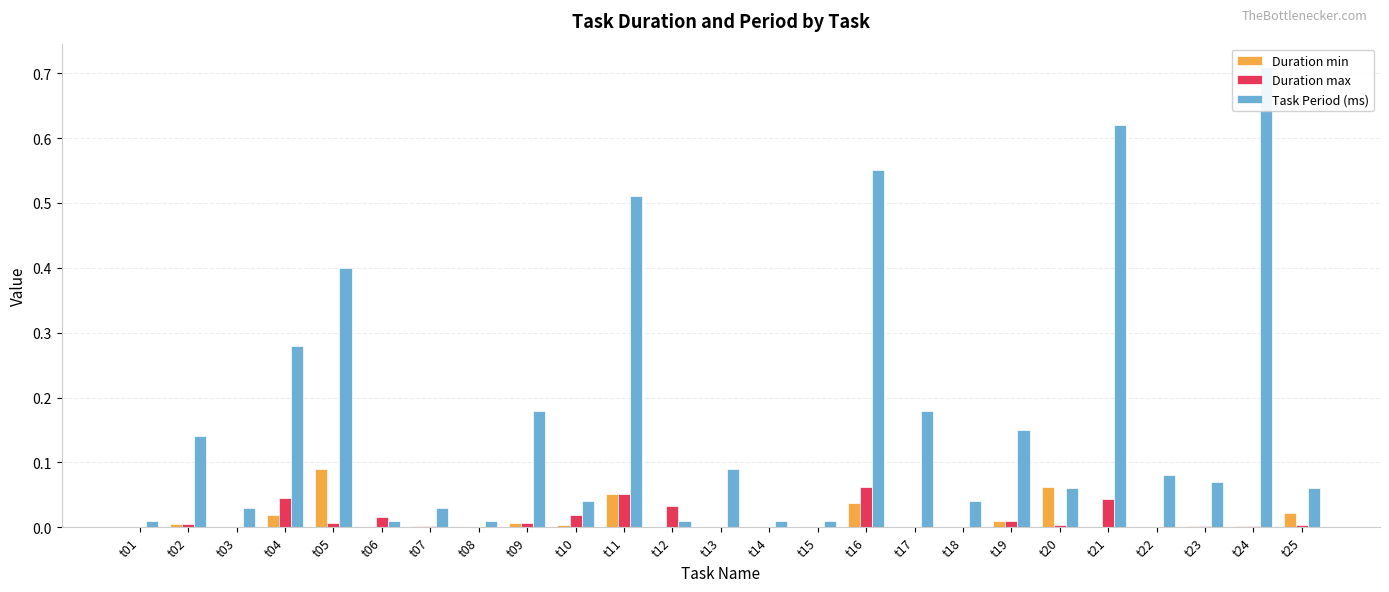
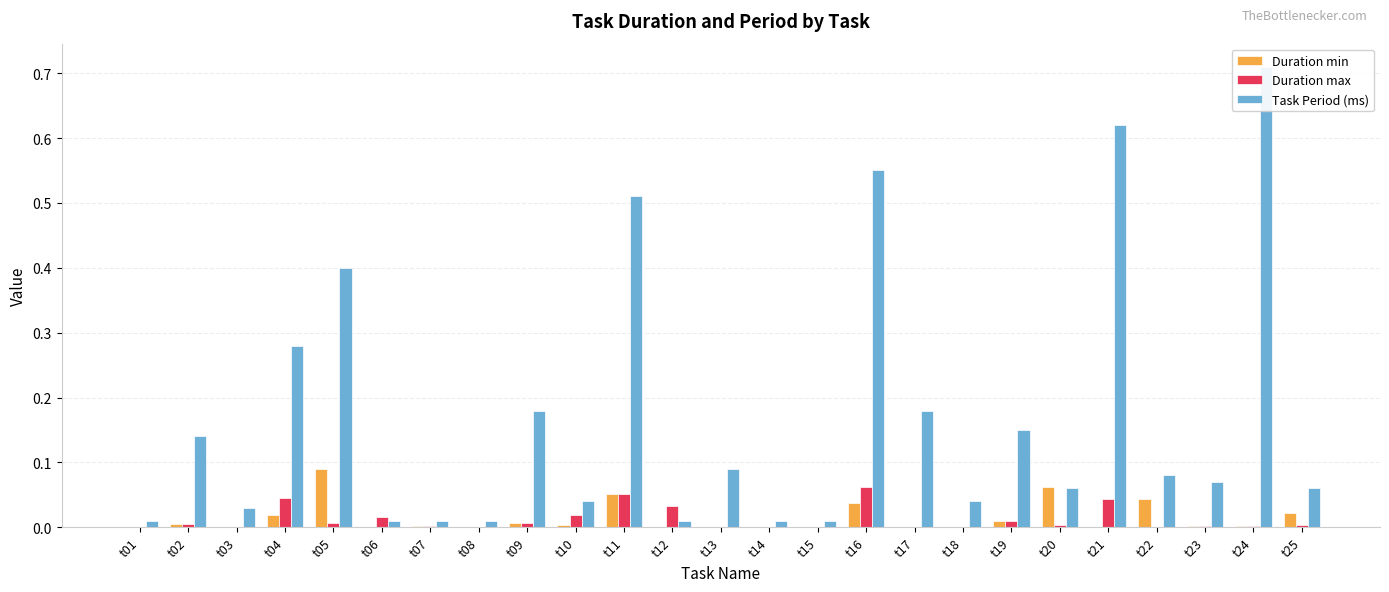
Task Period (ms), t07: 0.03 -> 0.01
Duration min, t22: 0.00 -> 0.04
